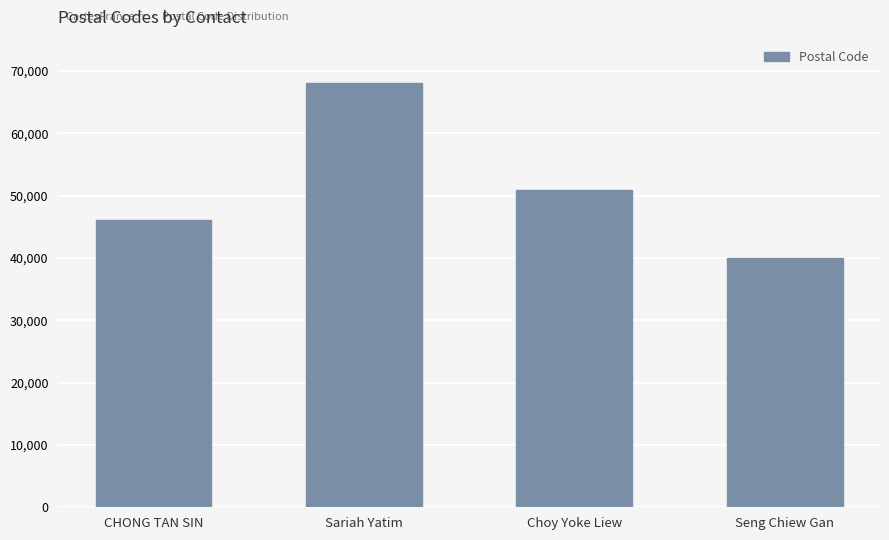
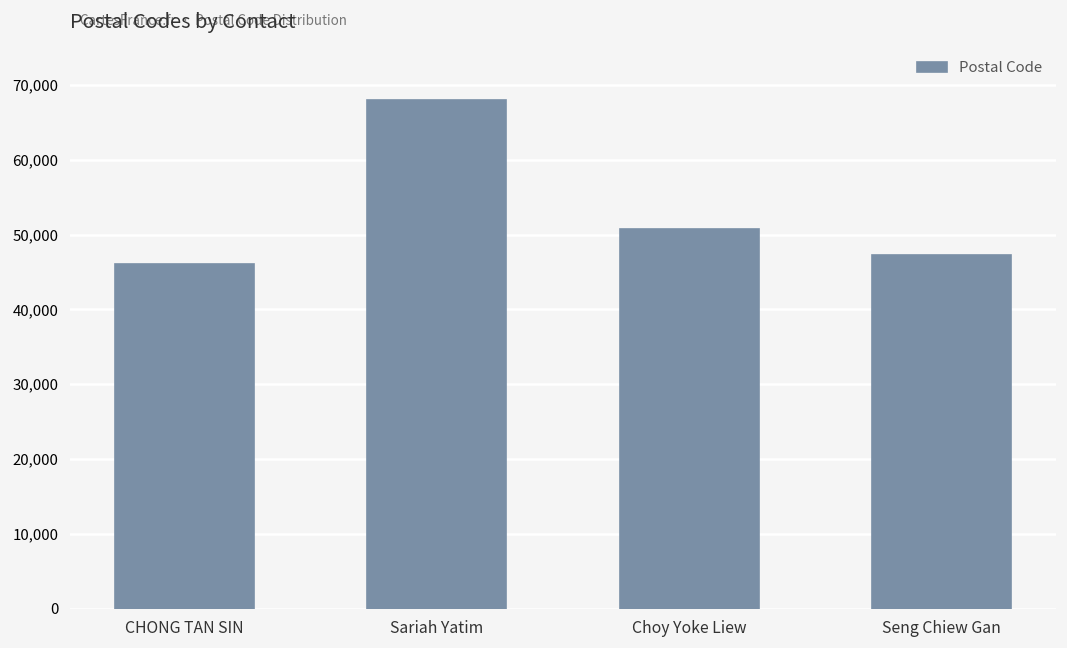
Seng Chiew Gan: 40,000 -> 47,000
